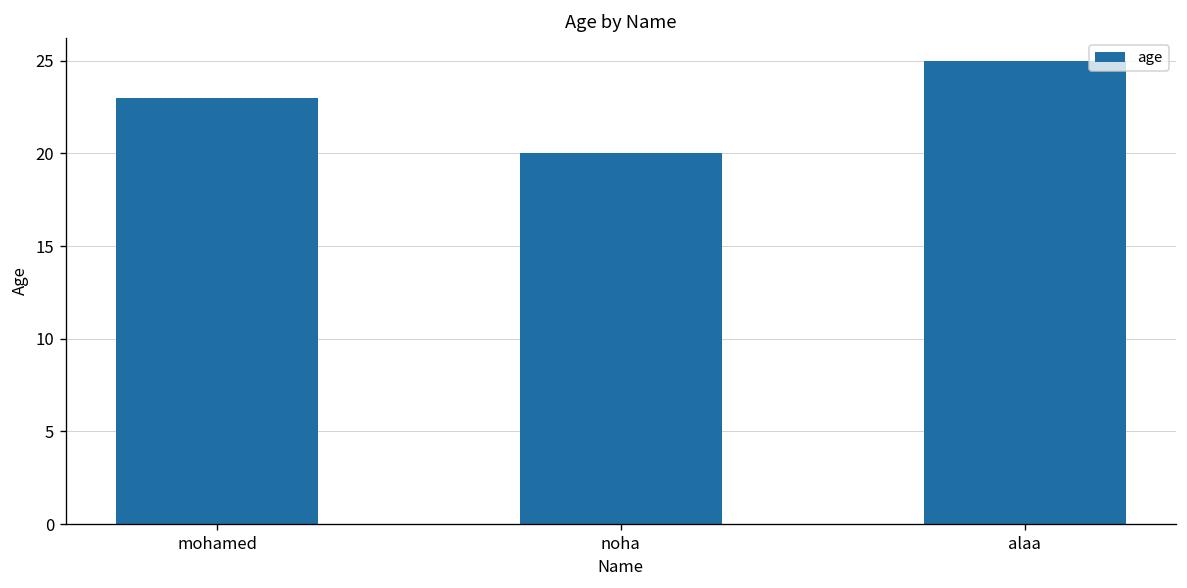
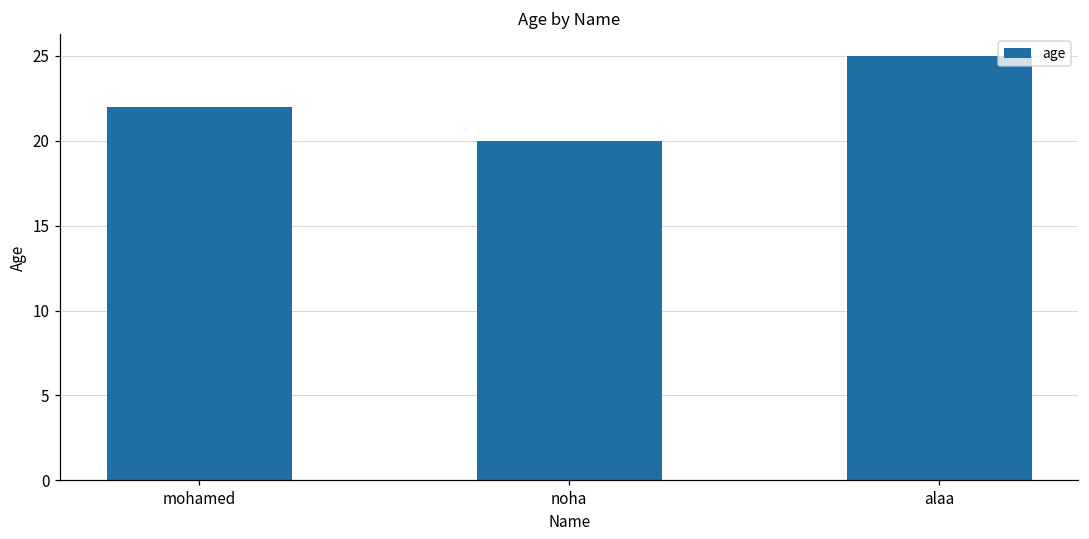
mohamed: 23 -> 22
